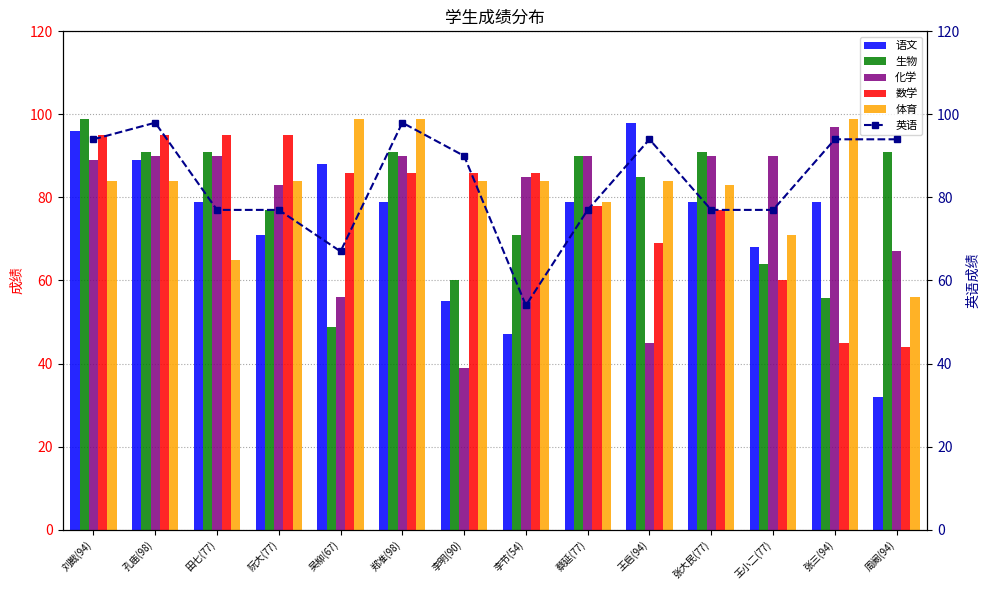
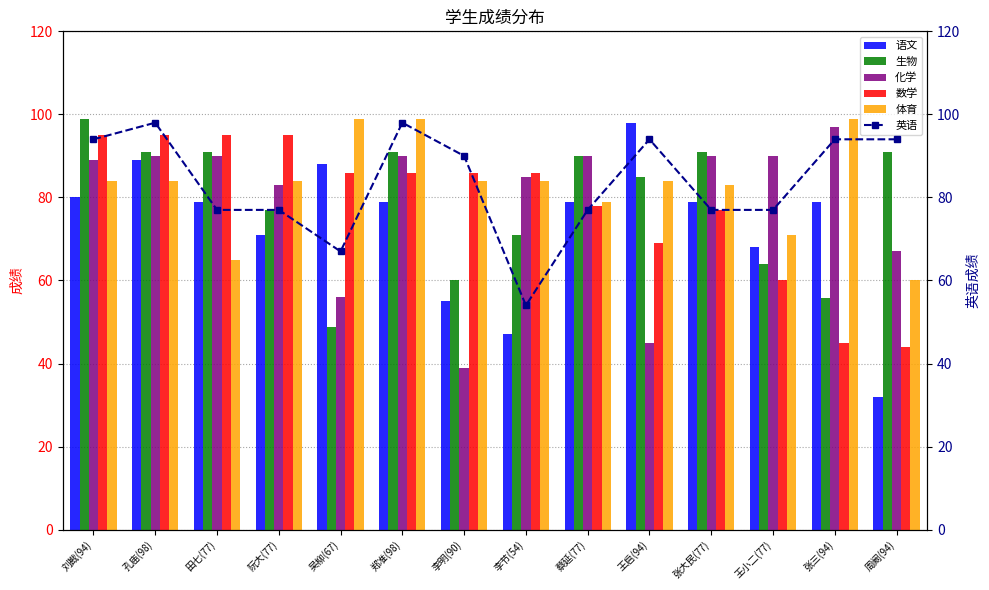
语文, 刘戡(94): 96 -> 80
体育, 周阚(94): 56 -> 60
